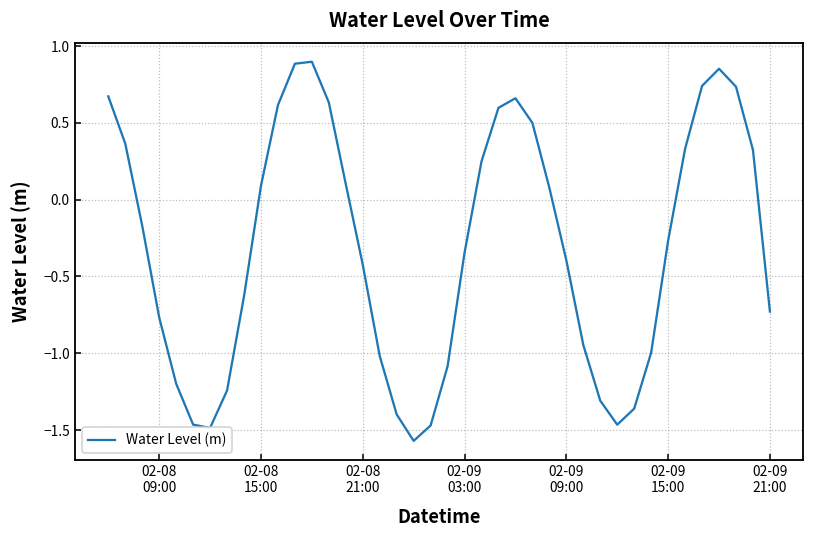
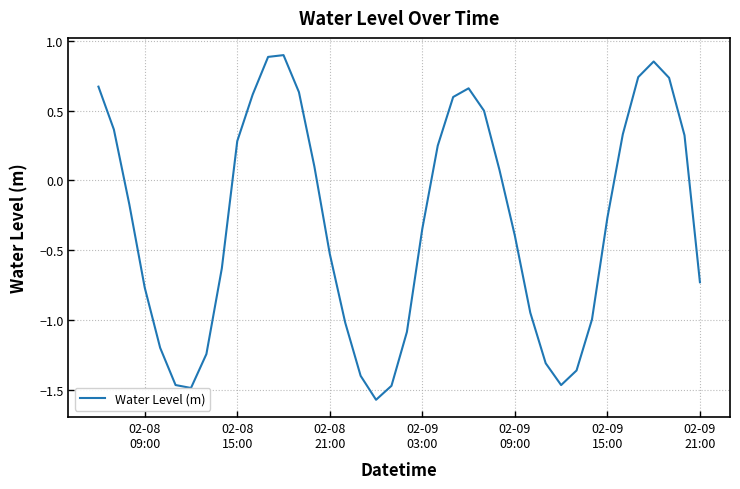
02-08 15:00: 0.09 -> 0.28
02-08 21:00: -0.42 -> -0.53
